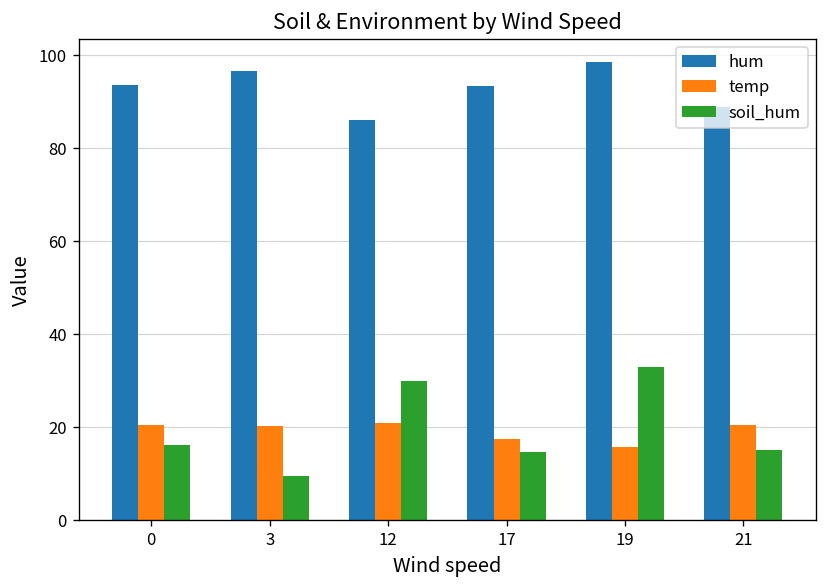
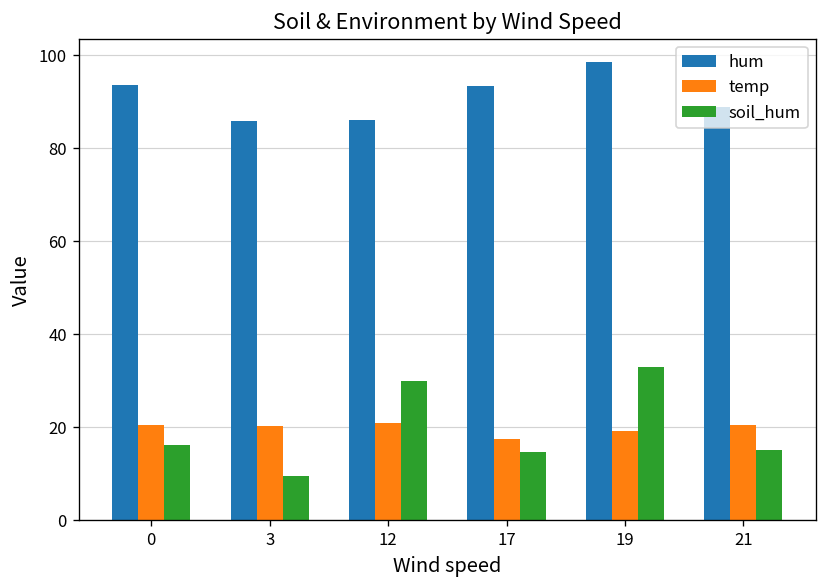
hum, 3: 97 -> 86
temp, 19: 16 -> 19
